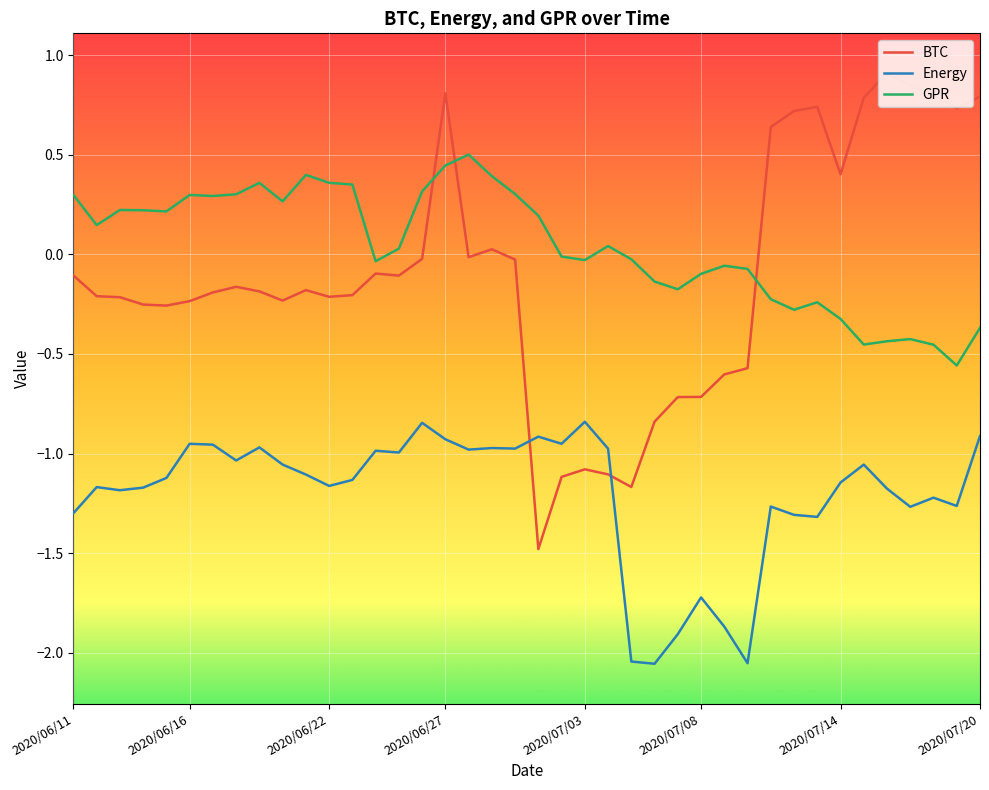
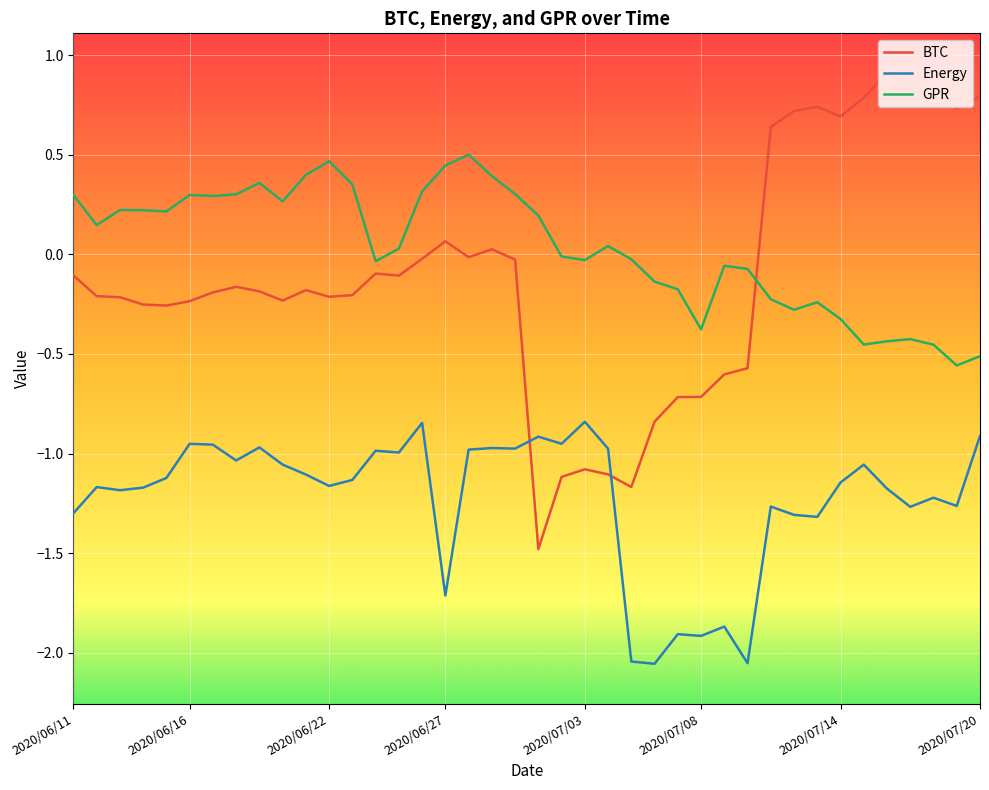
GPR, 2020/06/22: 0.36 -> 0.47
BTC, 2020/06/27: 0.81 -> 0.07
Energy, 2020/06/27: -0.93 -> -1.71
Energy, 2020/07/08: -1.72 -> -1.92
GPR, 2020/07/08: -0.10 -> -0.38
BTC, 2020/07/14: 0.40 -> 0.69
GPR, 2020/07/20: -0.37 -> -0.51
